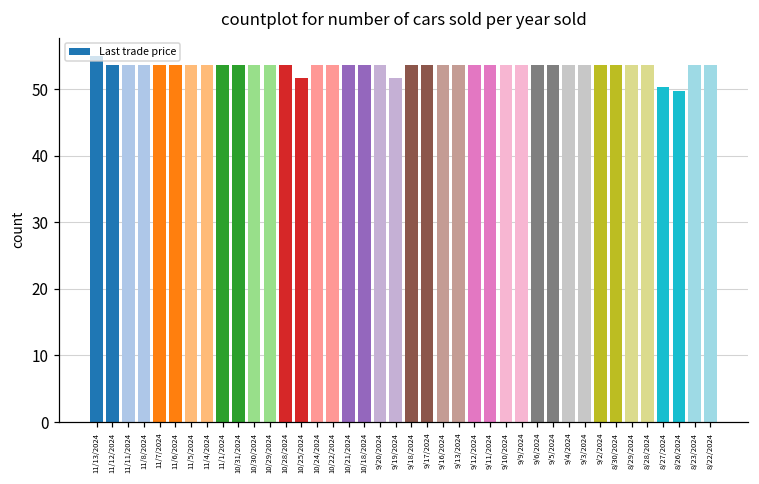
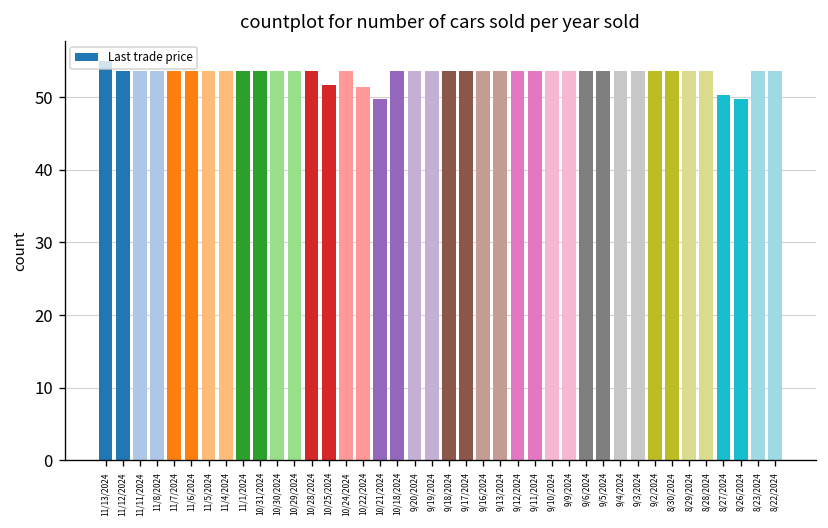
10/22/2024: 54 -> 51
10/21/2024: 54 -> 50
9/19/2024: 52 -> 54
